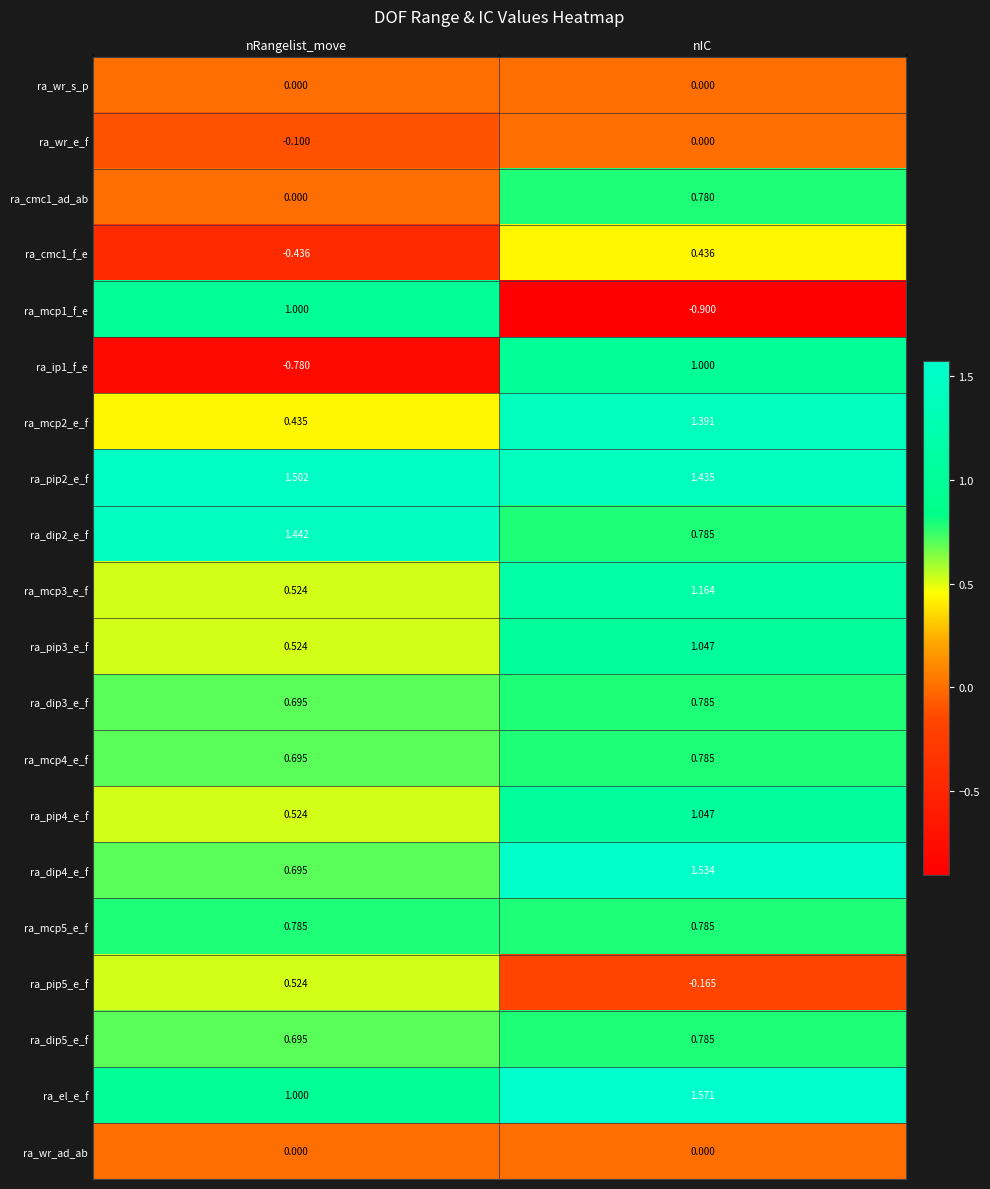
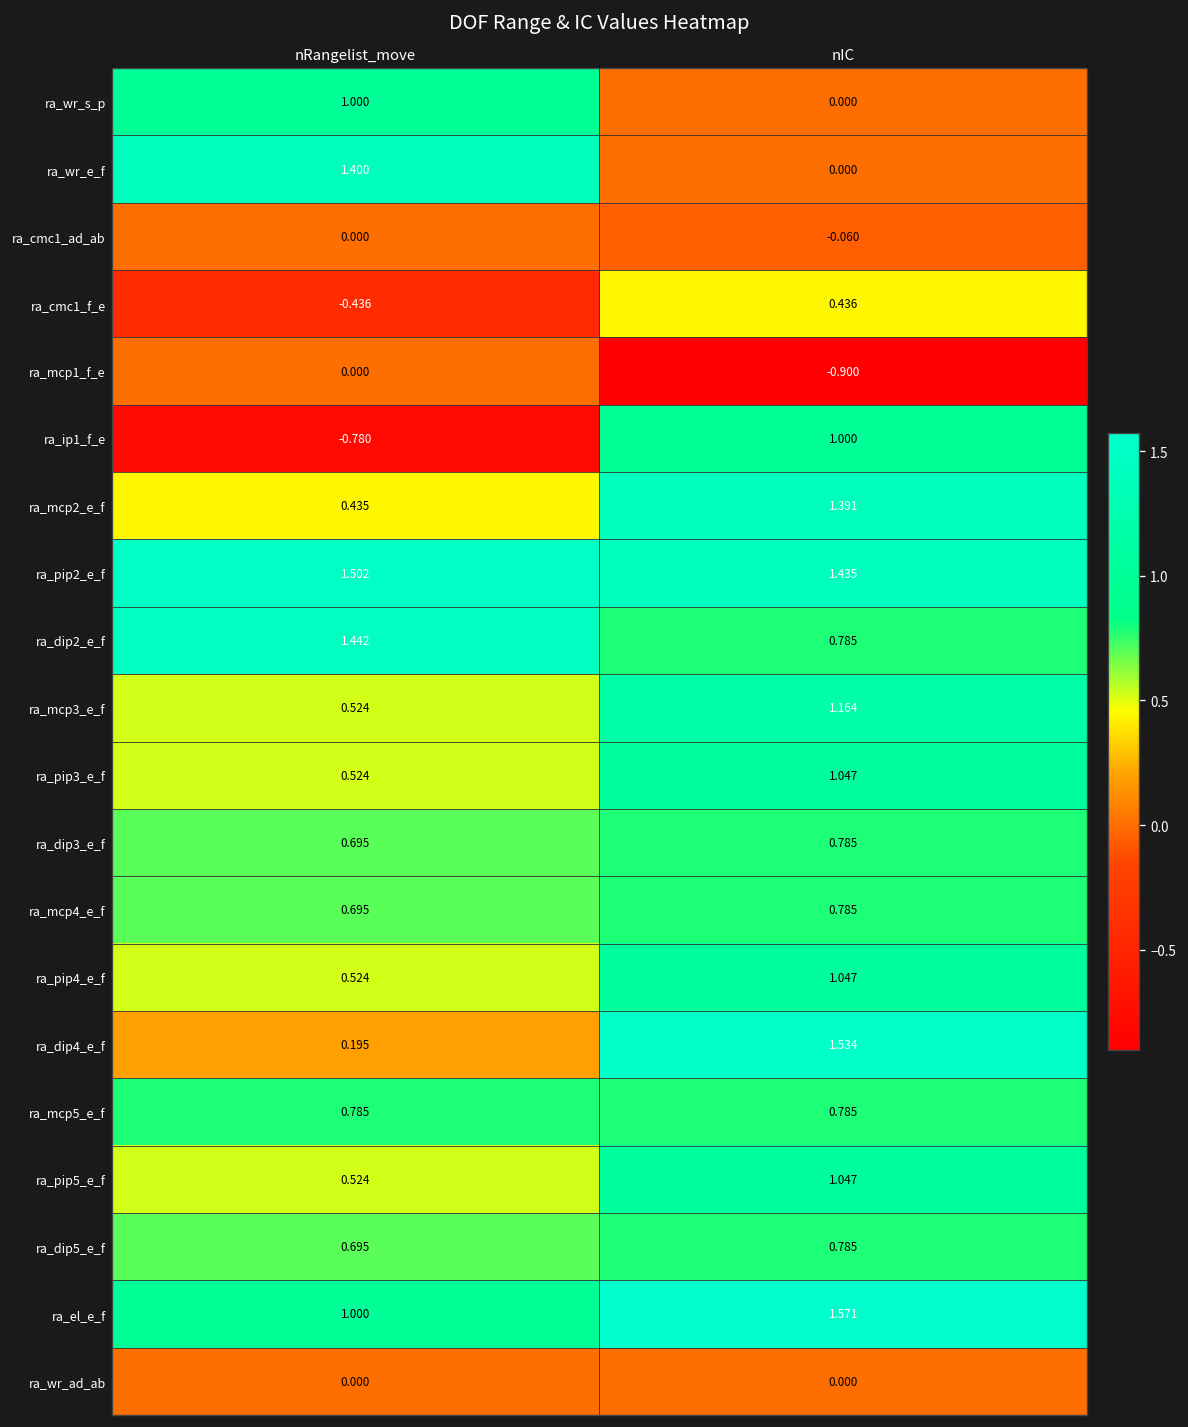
ra_wr_s_p, nRangelist_move: 0.000 -> 1.000
ra_wr_e_f, nRangelist_move: -0.100 -> 1.400
ra_cmc1_ad_ab, nIC: 0.780 -> -0.060
ra_mcp1_f_e, nRangelist_move: 1.000 -> 0.000
ra_dip4_e_f, nRangelist_move: 0.695 -> 0.195
ra_pip5_e_f, nIC: -0.165 -> 1.047
